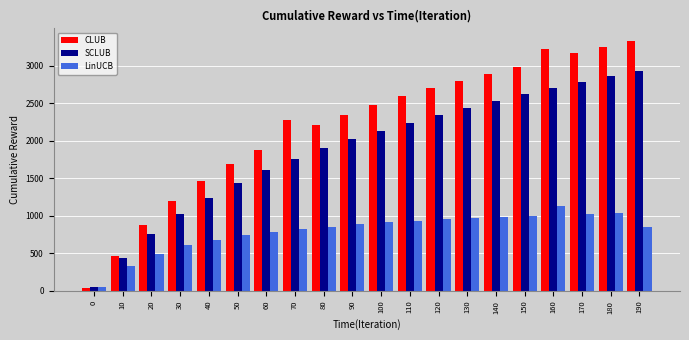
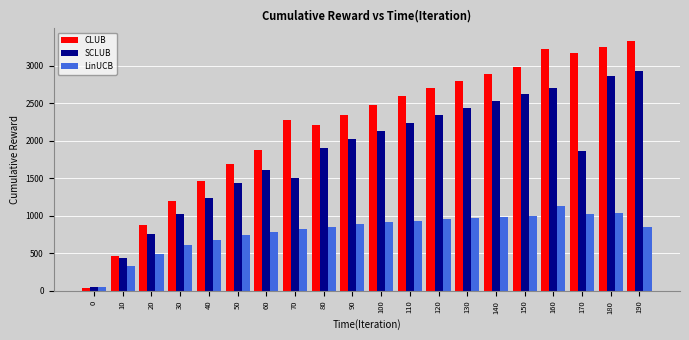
SCLUB, 70: 1800 -> 1500
SCLUB, 170: 2800 -> 1900
